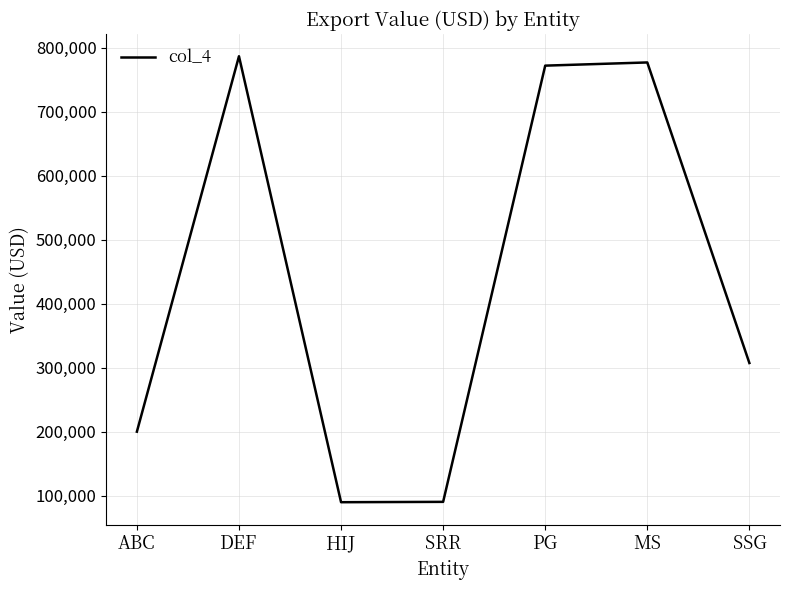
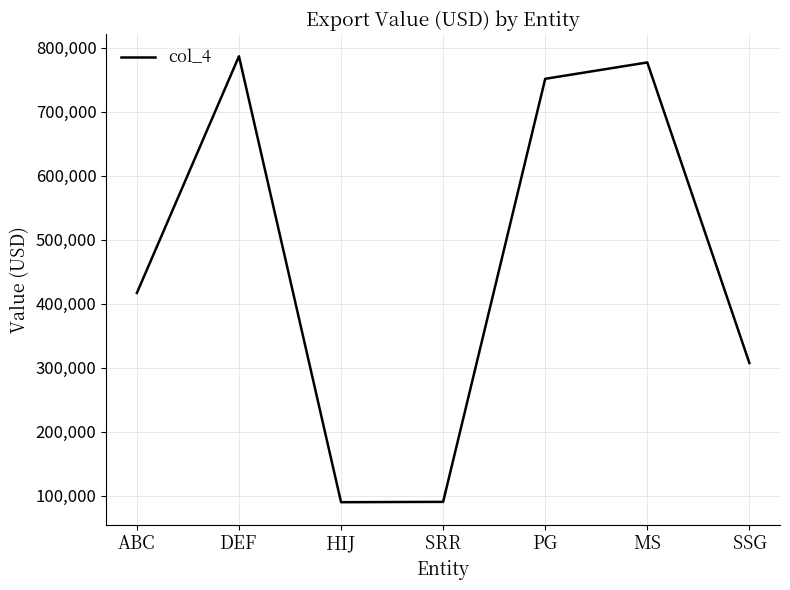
ABC: 200,000 -> 420,000
PG: 770,000 -> 750,000
